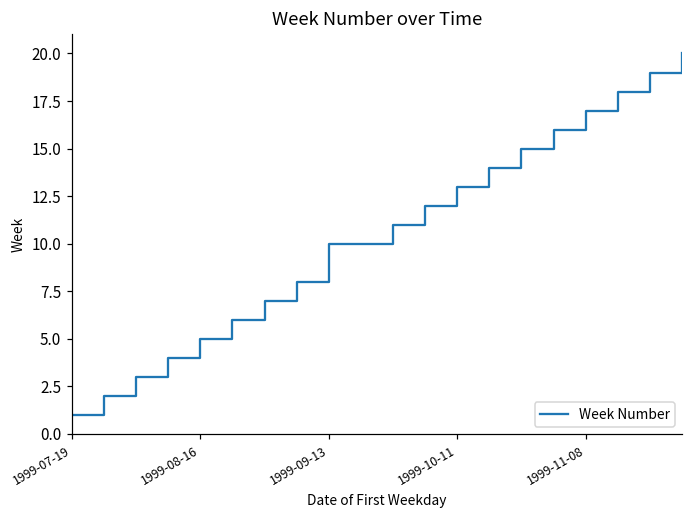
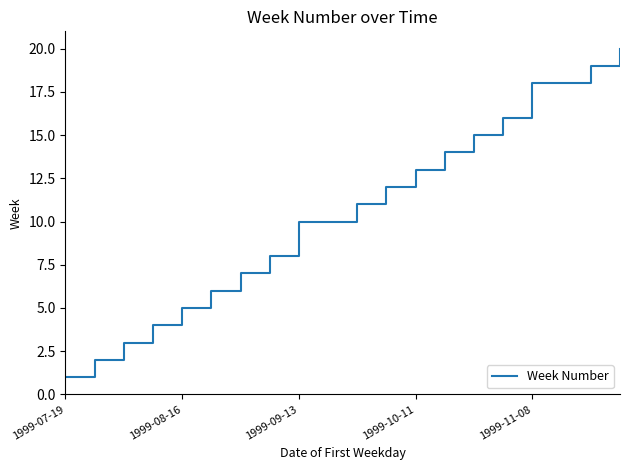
1999-11-08: 17 -> 18
